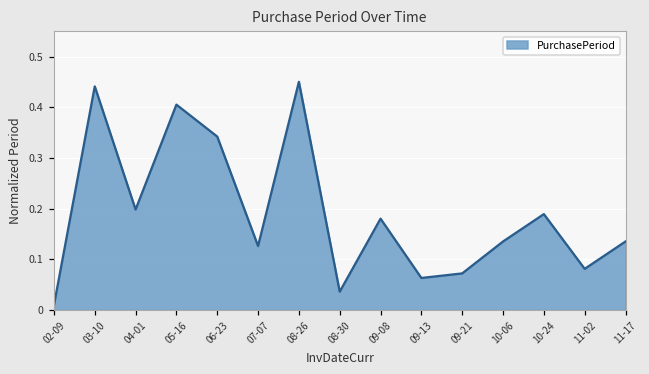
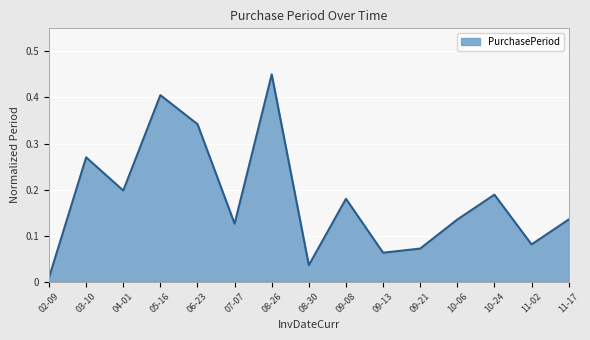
03-10: 0.44 -> 0.27
